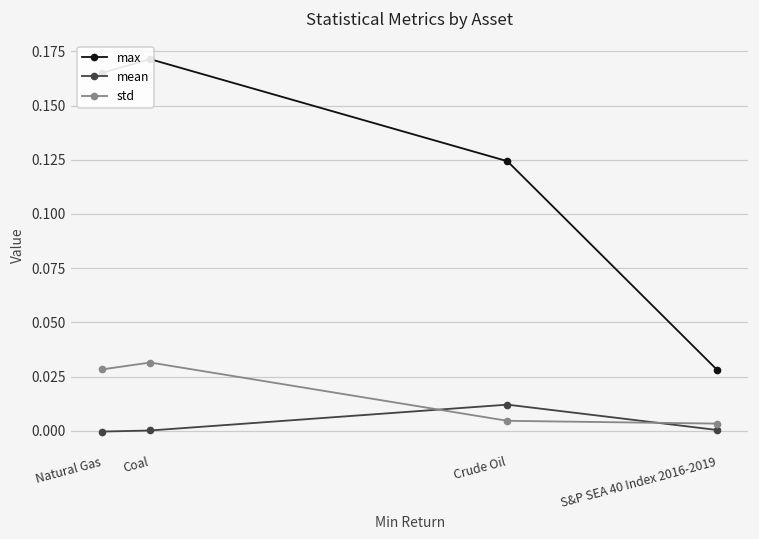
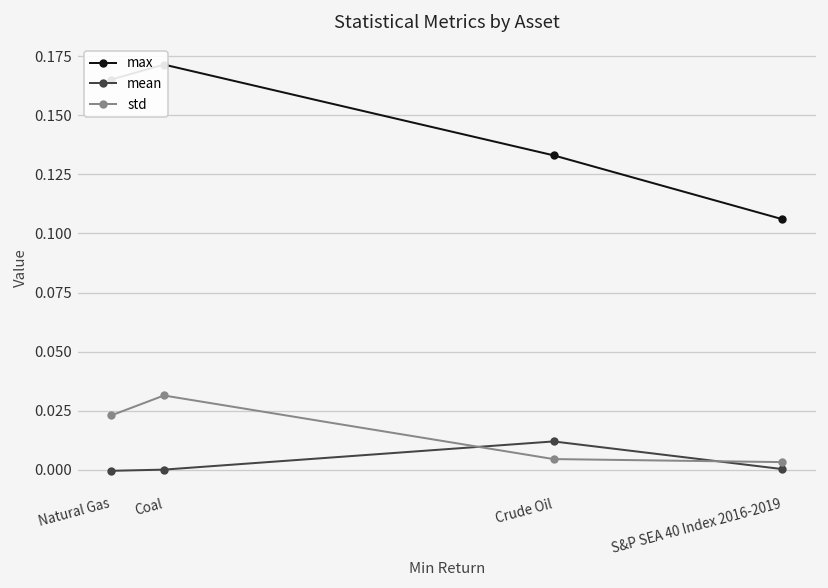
std, Natural Gas: 0.028 -> 0.023
max, Crude Oil: 0.124 -> 0.133
max, S&P SEA 40 Index 2016-2019: 0.028 -> 0.106
